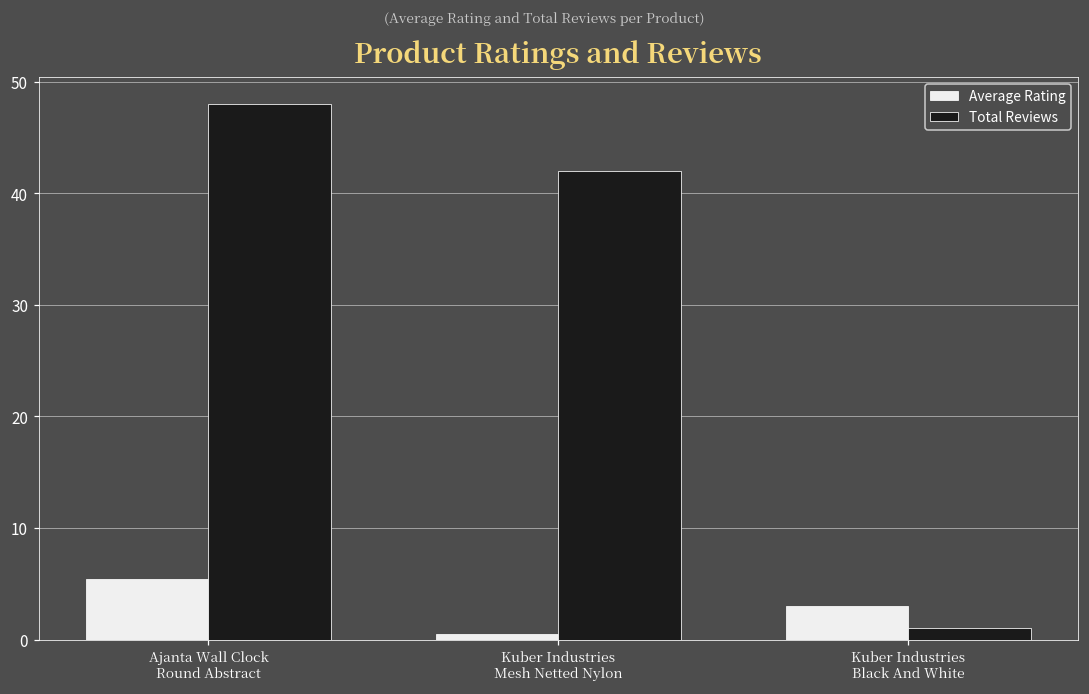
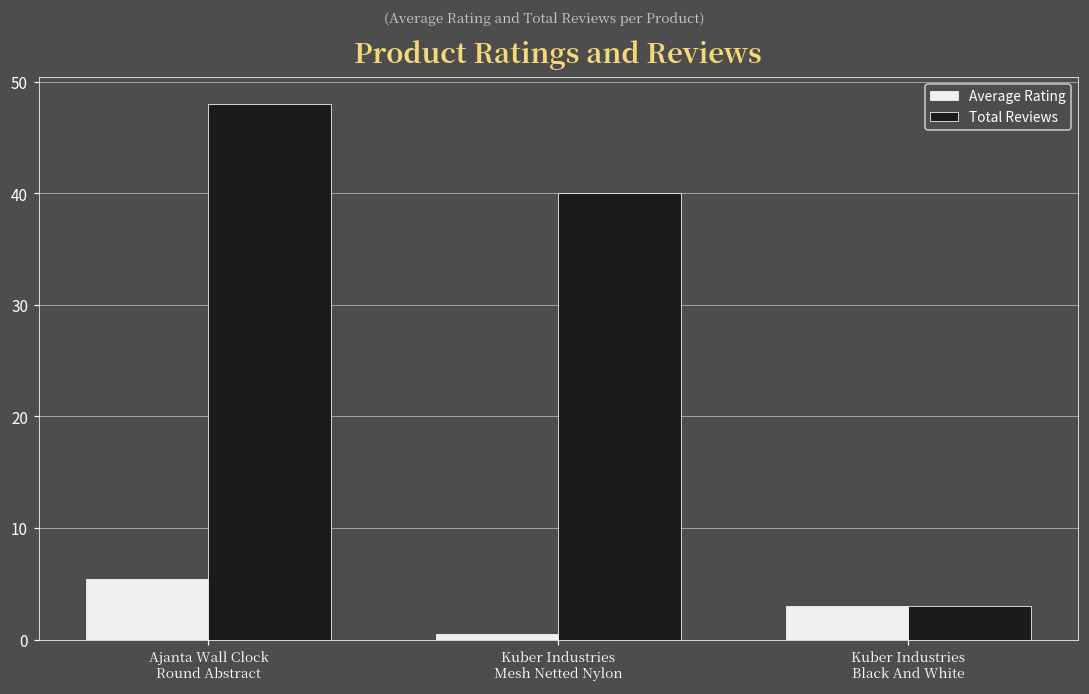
Total Reviews, Kuber Industries Mesh Netted Nylon: 42 -> 40
Total Reviews, Kuber Industries Black And White: 1 -> 3
